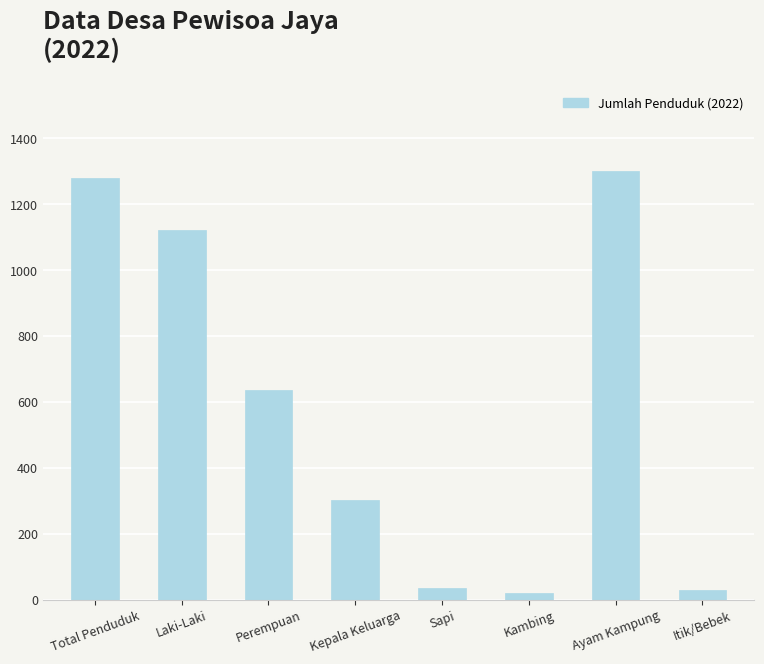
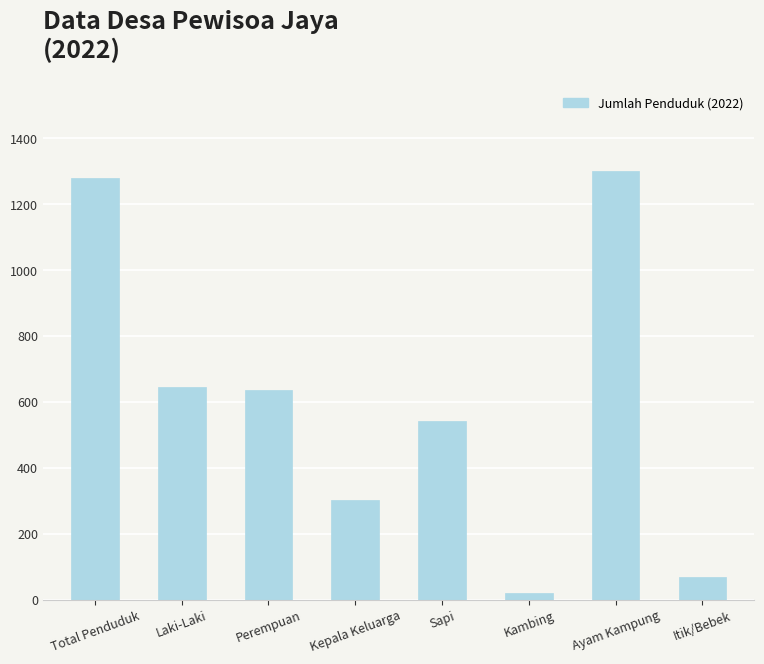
Laki-Laki: 1120 -> 640
Sapi: 40 -> 540
Itik/Bebek: 30 -> 70
